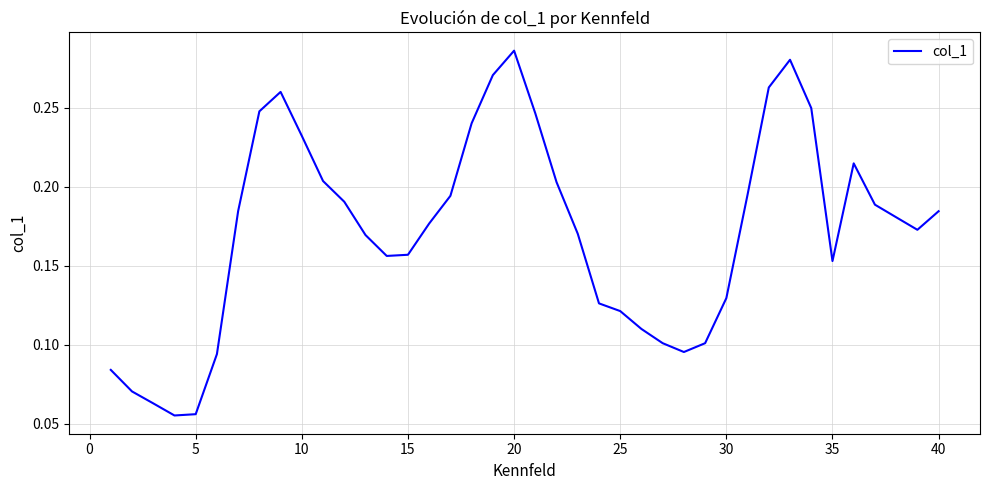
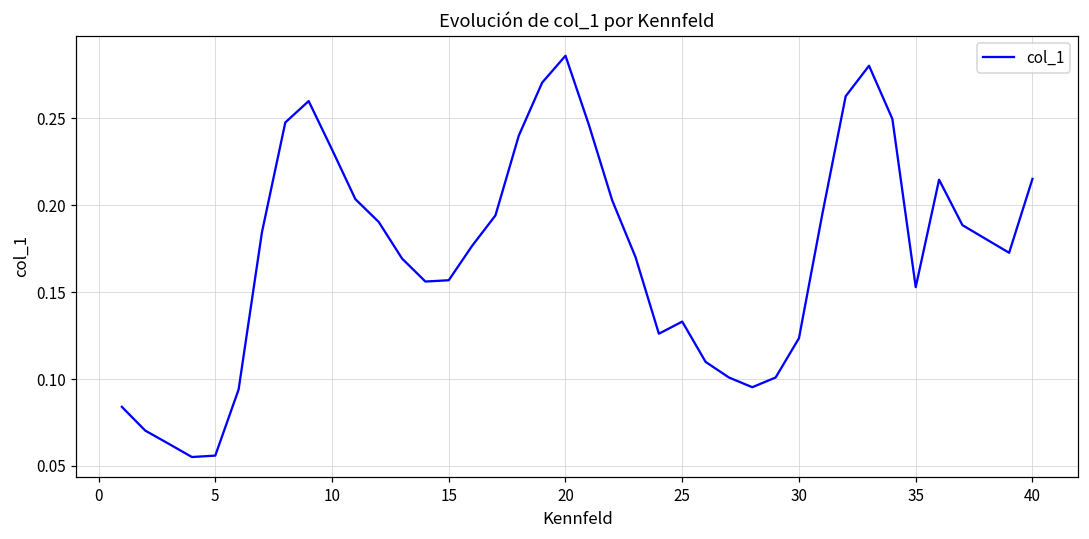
25: 0.121 -> 0.133
30: 0.129 -> 0.124
40: 0.184 -> 0.215
